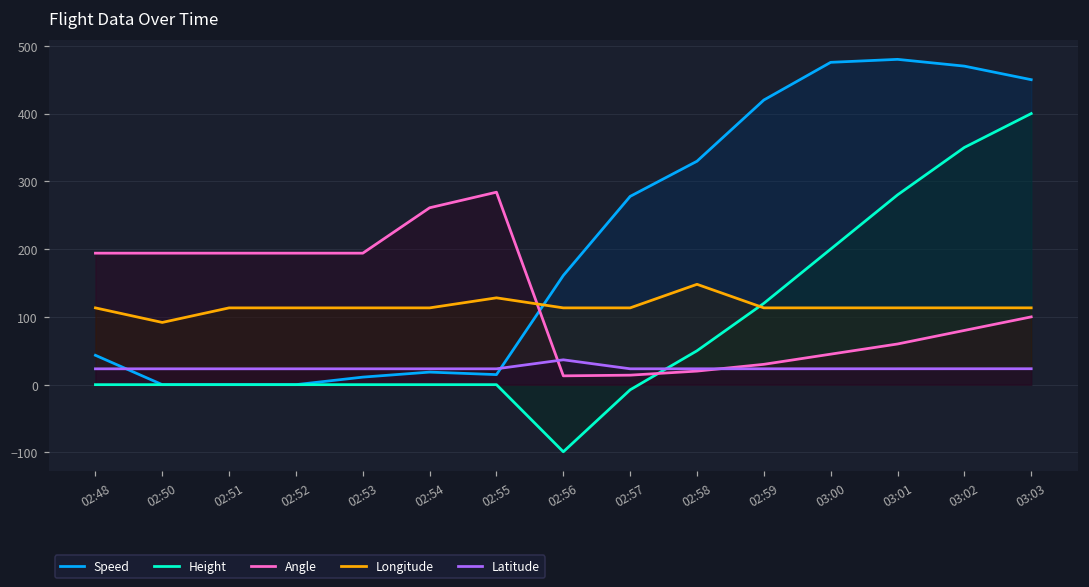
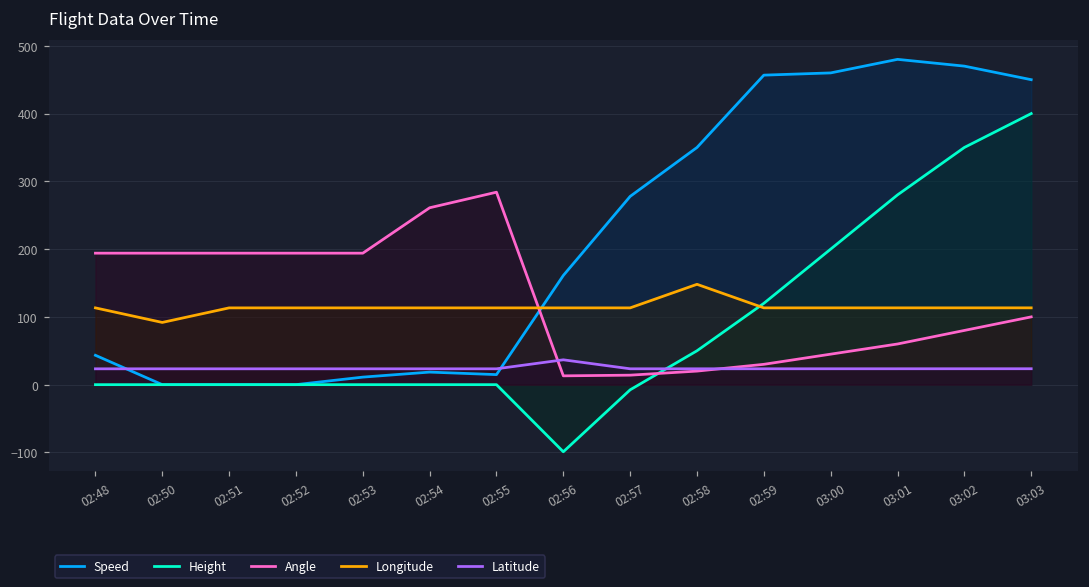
Longitude, 02:55: 130 -> 110
Speed, 02:58: 330 -> 350
Speed, 02:59: 420 -> 460
Speed, 03:00: 480 -> 460
